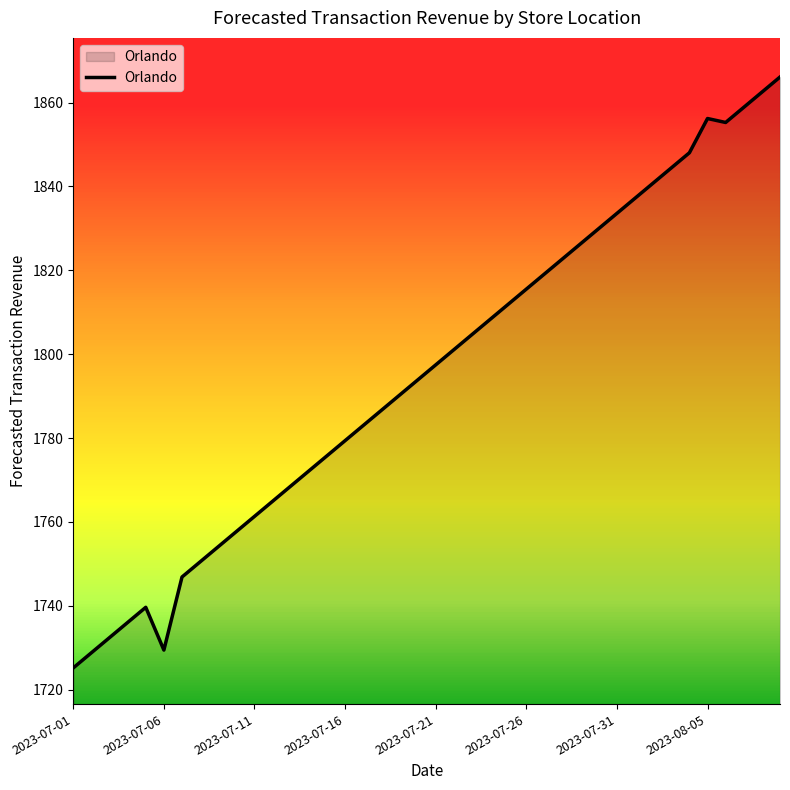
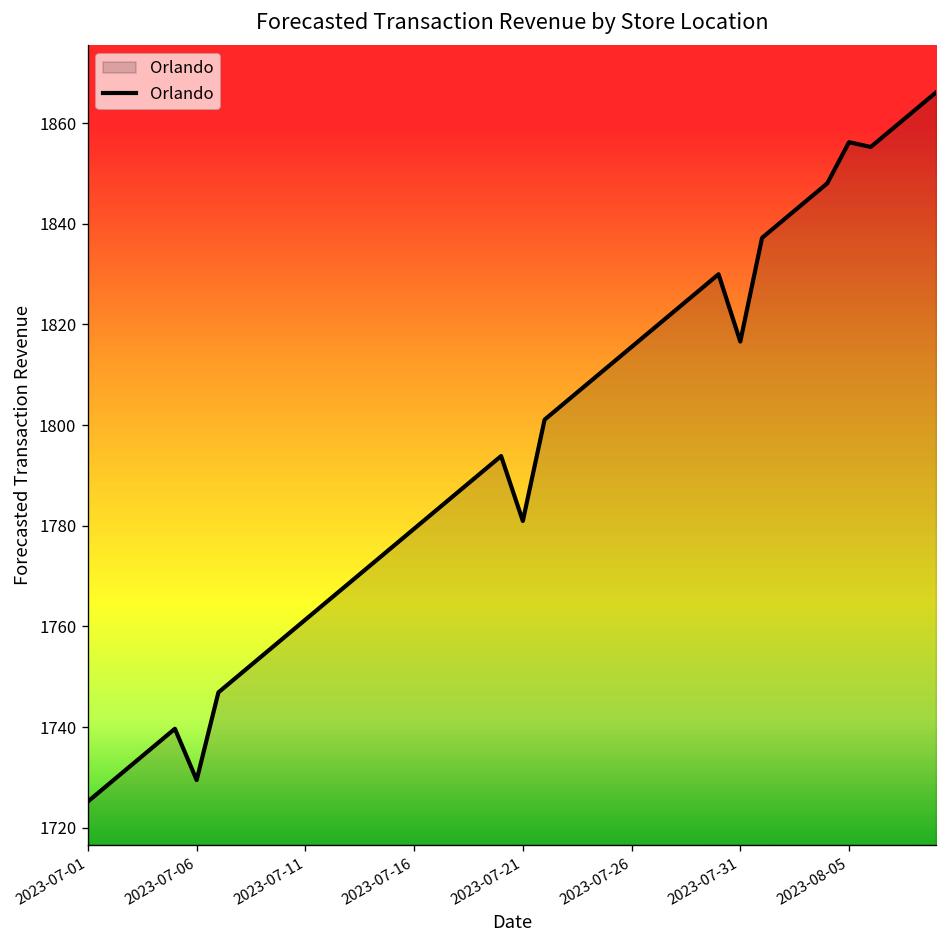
2023-07-21: 1797 -> 1781
2023-07-31: 1834 -> 1817
